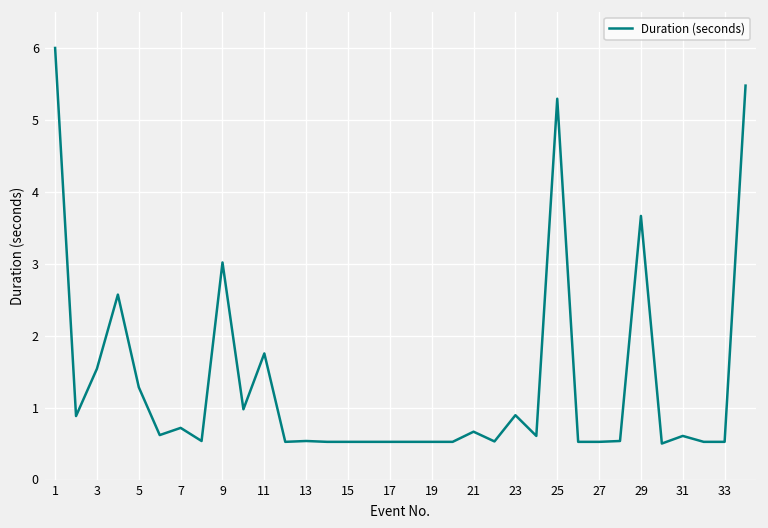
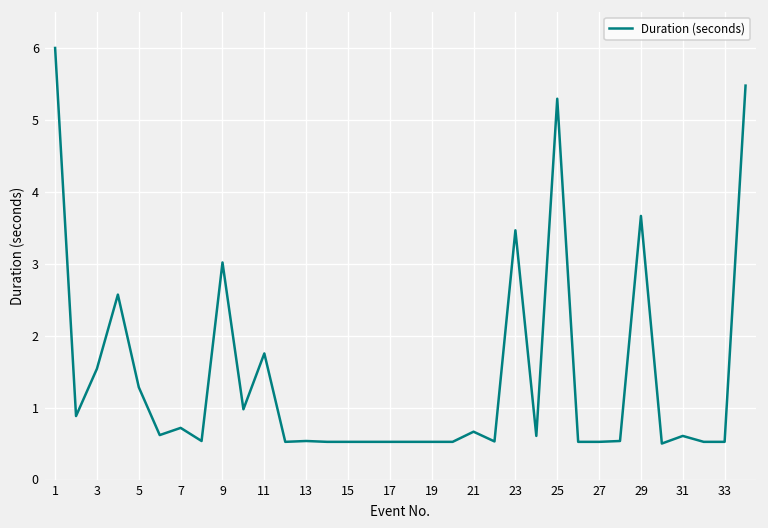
23: 0.9 -> 3.5
